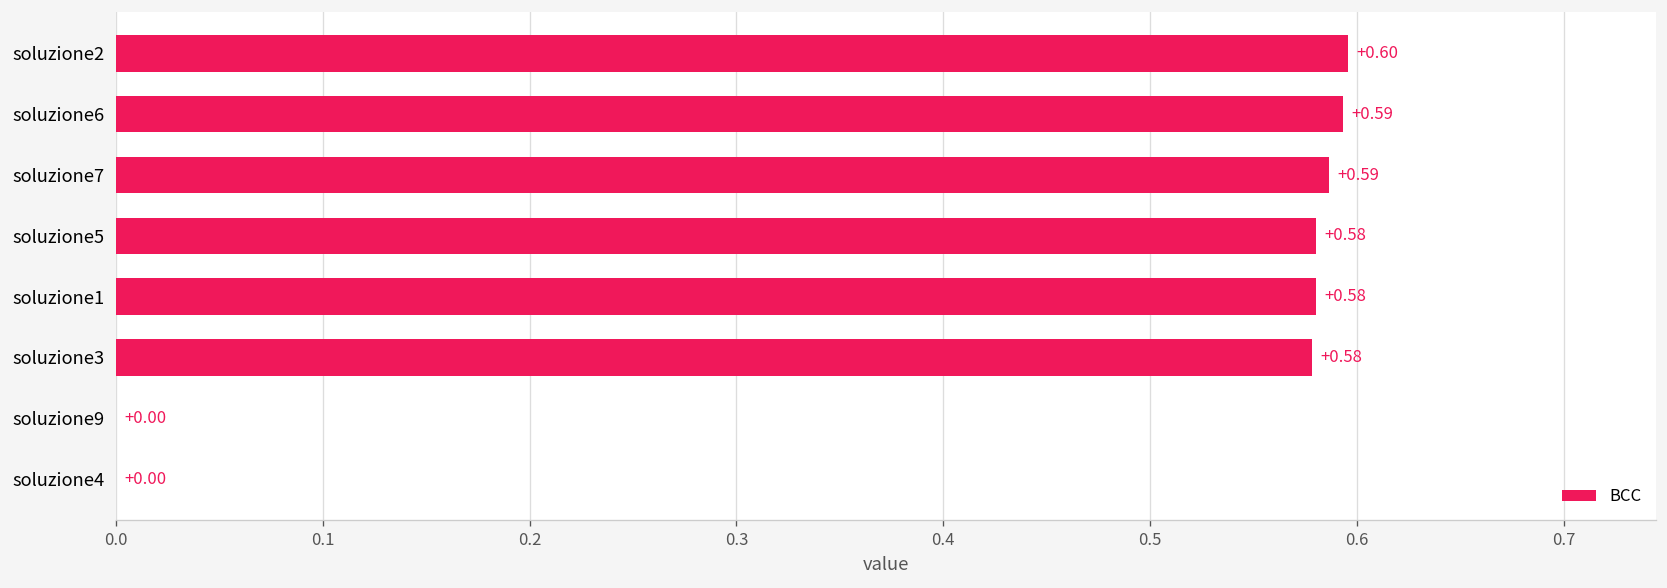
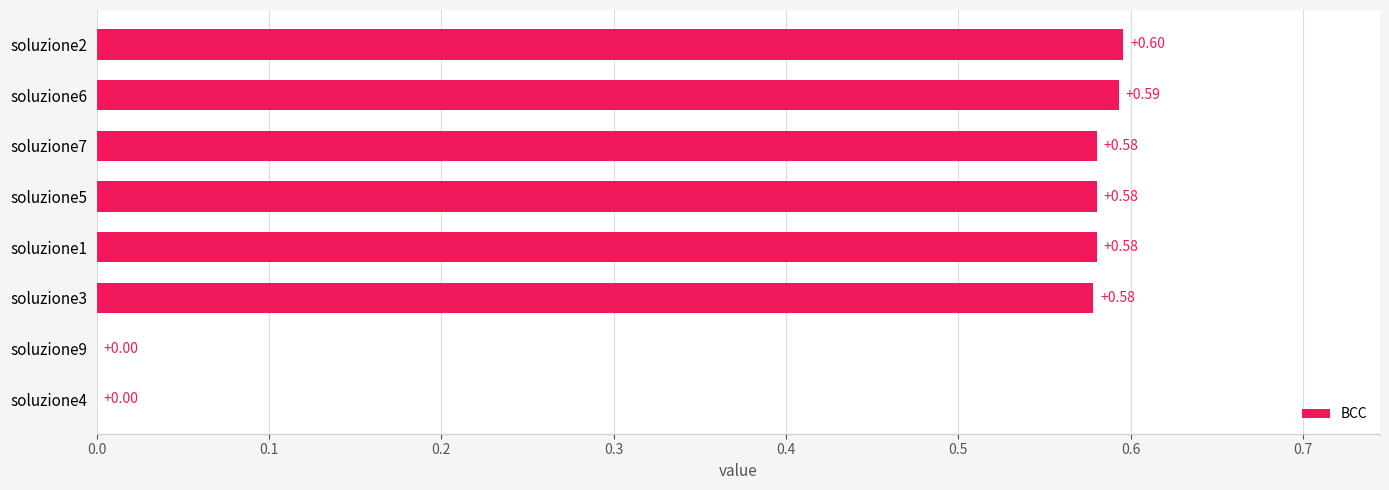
soluzione7: +0.59 -> +0.58
